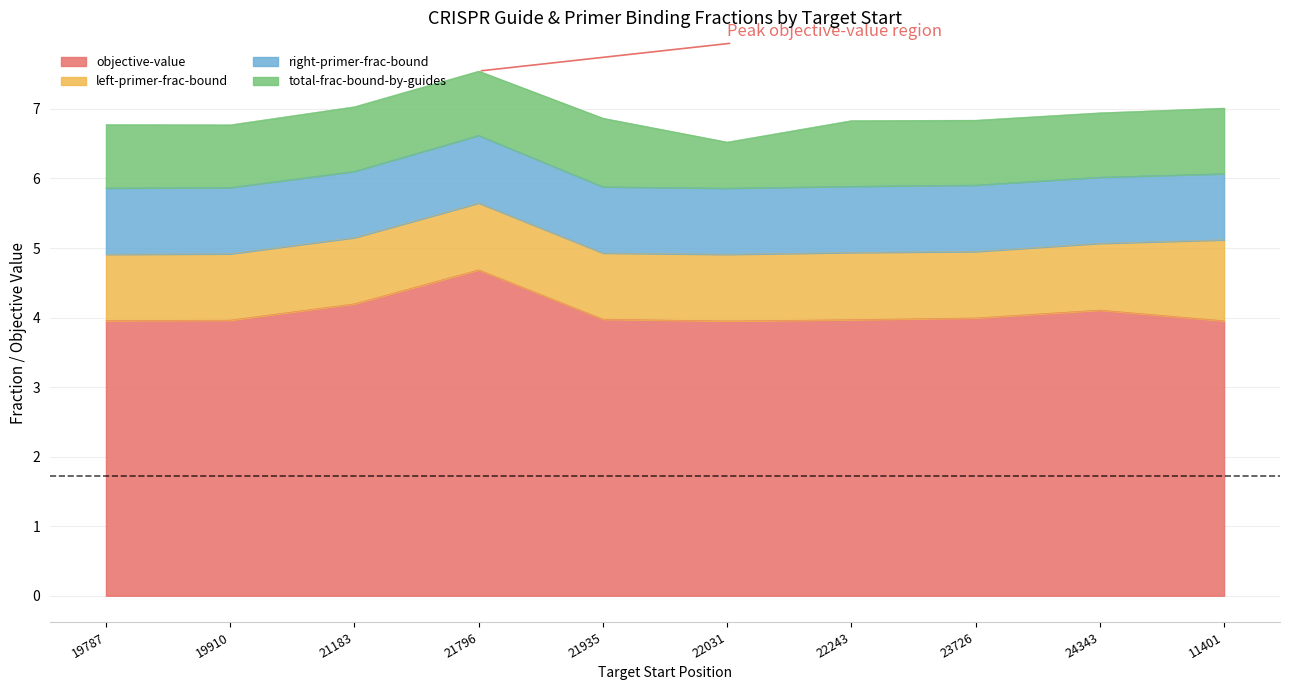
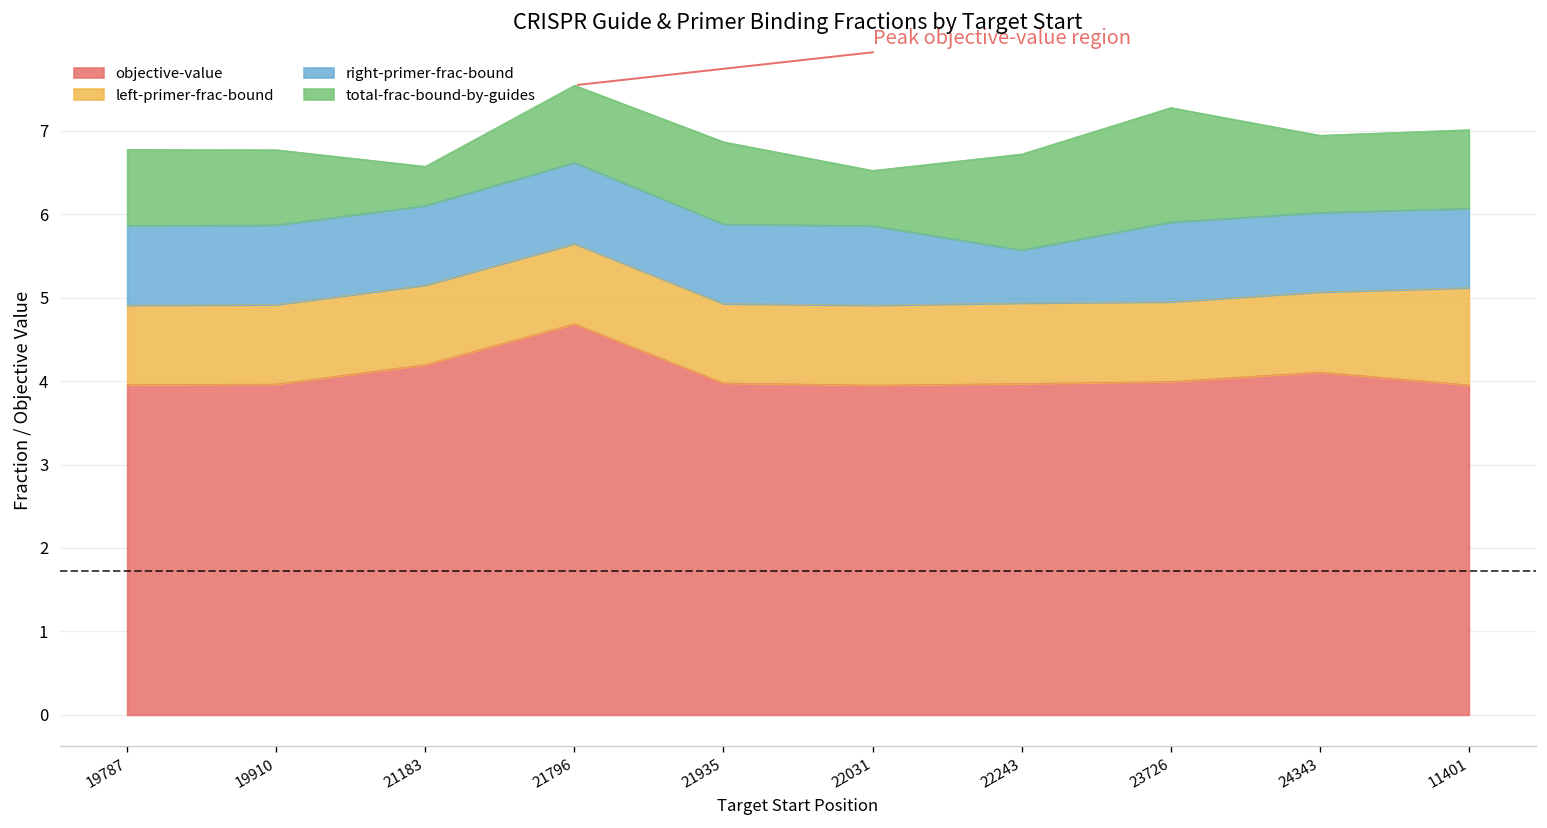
total-frac-bound-by-guides, 21183: 0.9 -> 0.5
right-primer-frac-bound, 22243: 1.0 -> 0.6
total-frac-bound-by-guides, 22243: 0.9 -> 1.2
total-frac-bound-by-guides, 23726: 0.9 -> 1.4
